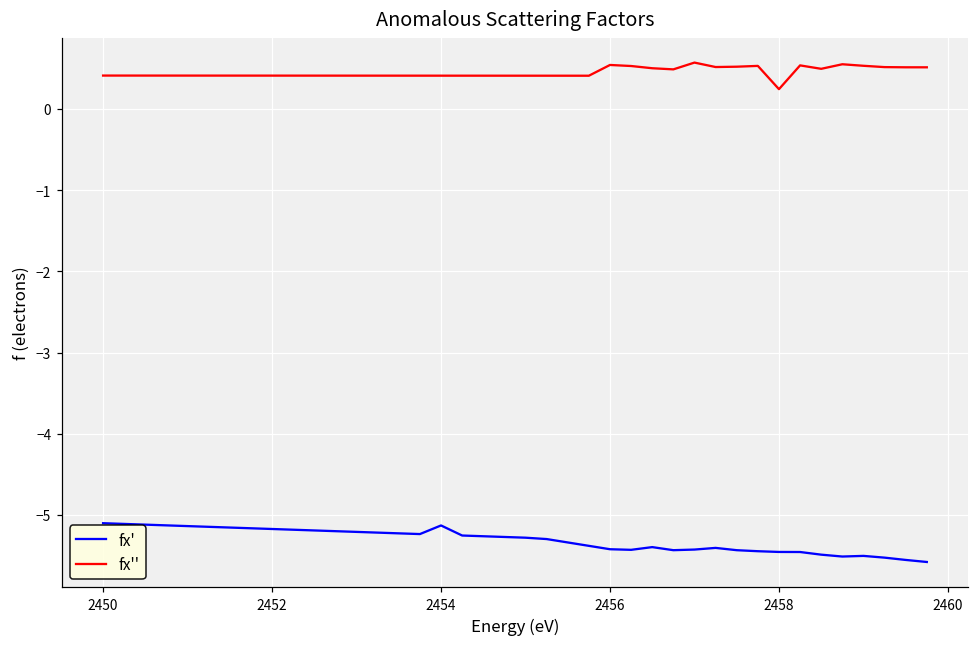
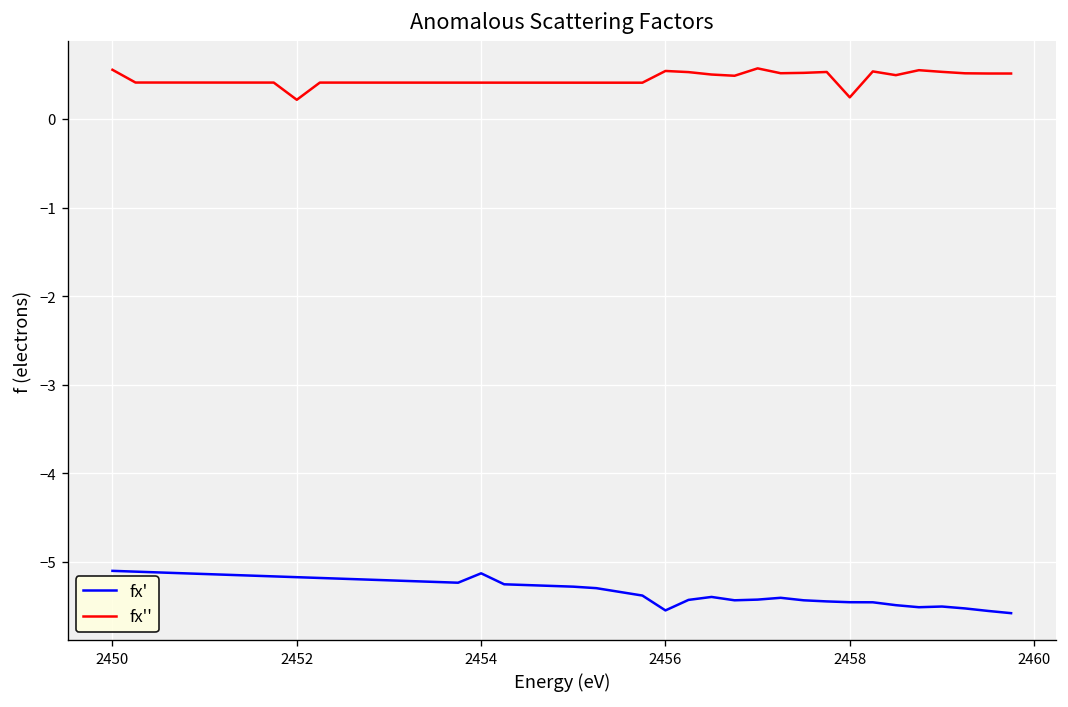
fx'', 2450: 0.4 -> 0.6
fx'', 2452: 0.4 -> 0.2
fx', 2456: -5.4 -> -5.5
